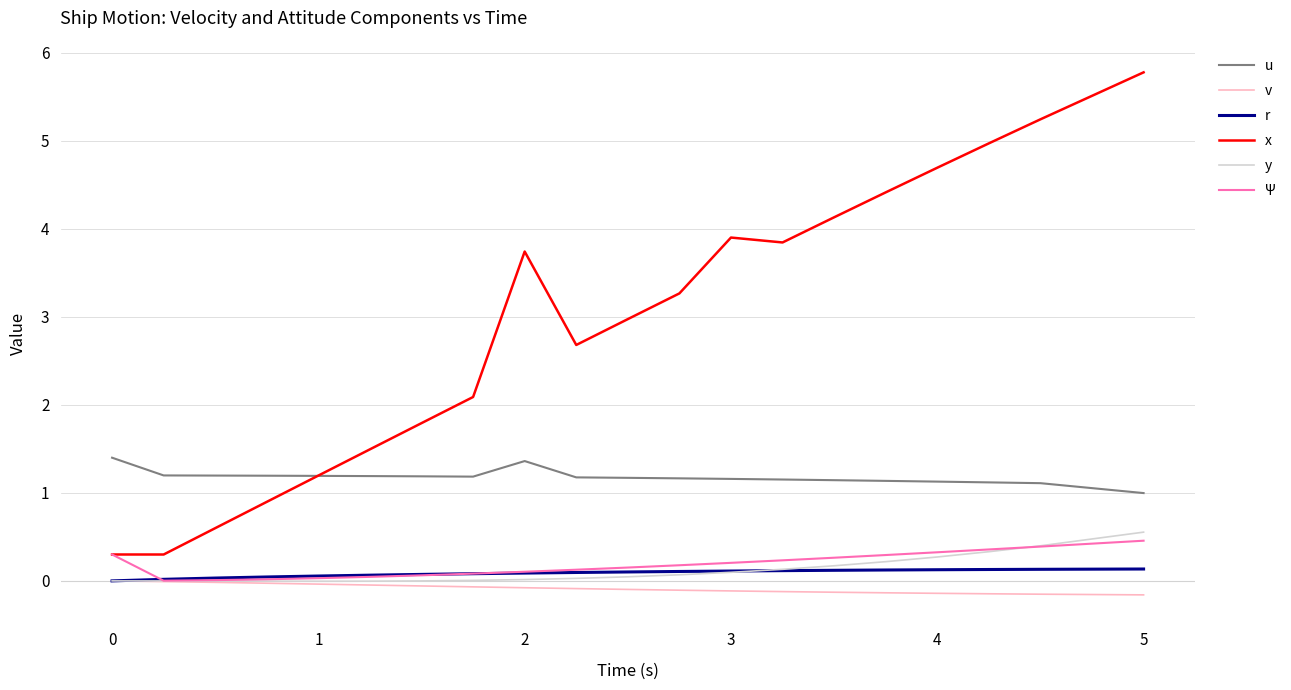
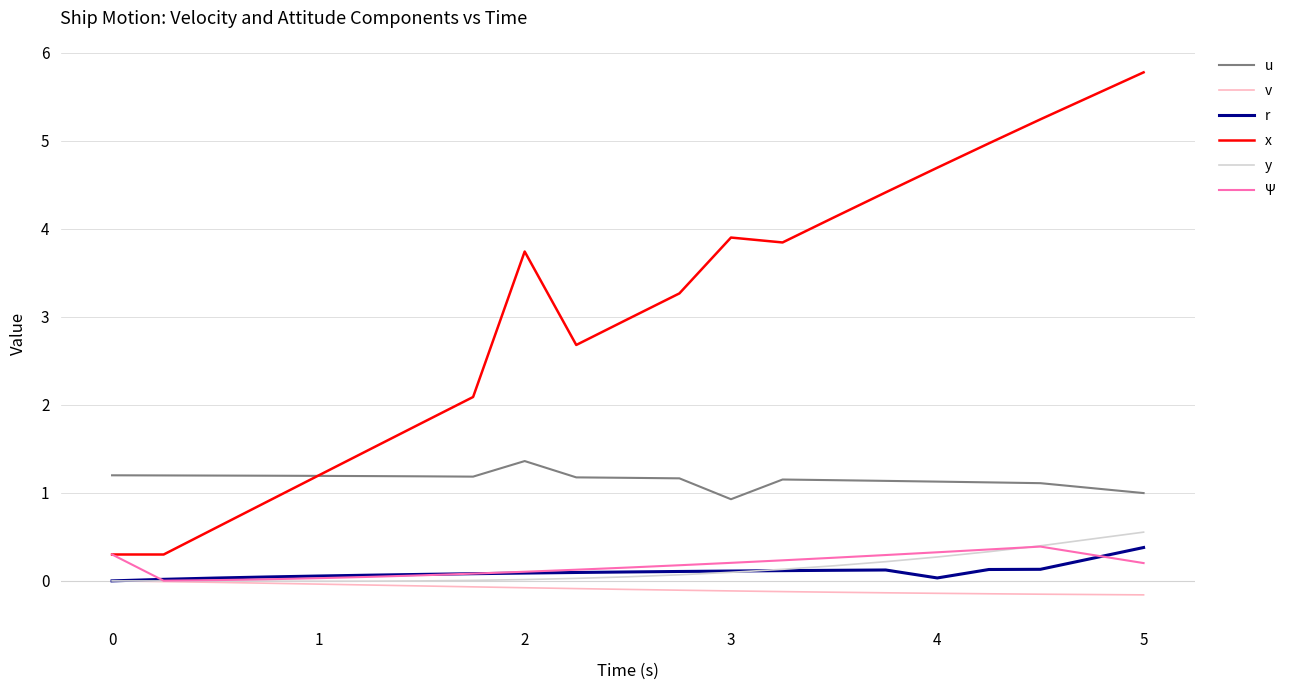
u, 0: 1.4 -> 1.2
u, 3: 1.2 -> 0.9
r, 4: 0.1 -> 0.0
r, 5: 0.1 -> 0.4
Ψ, 5: 0.5 -> 0.2
